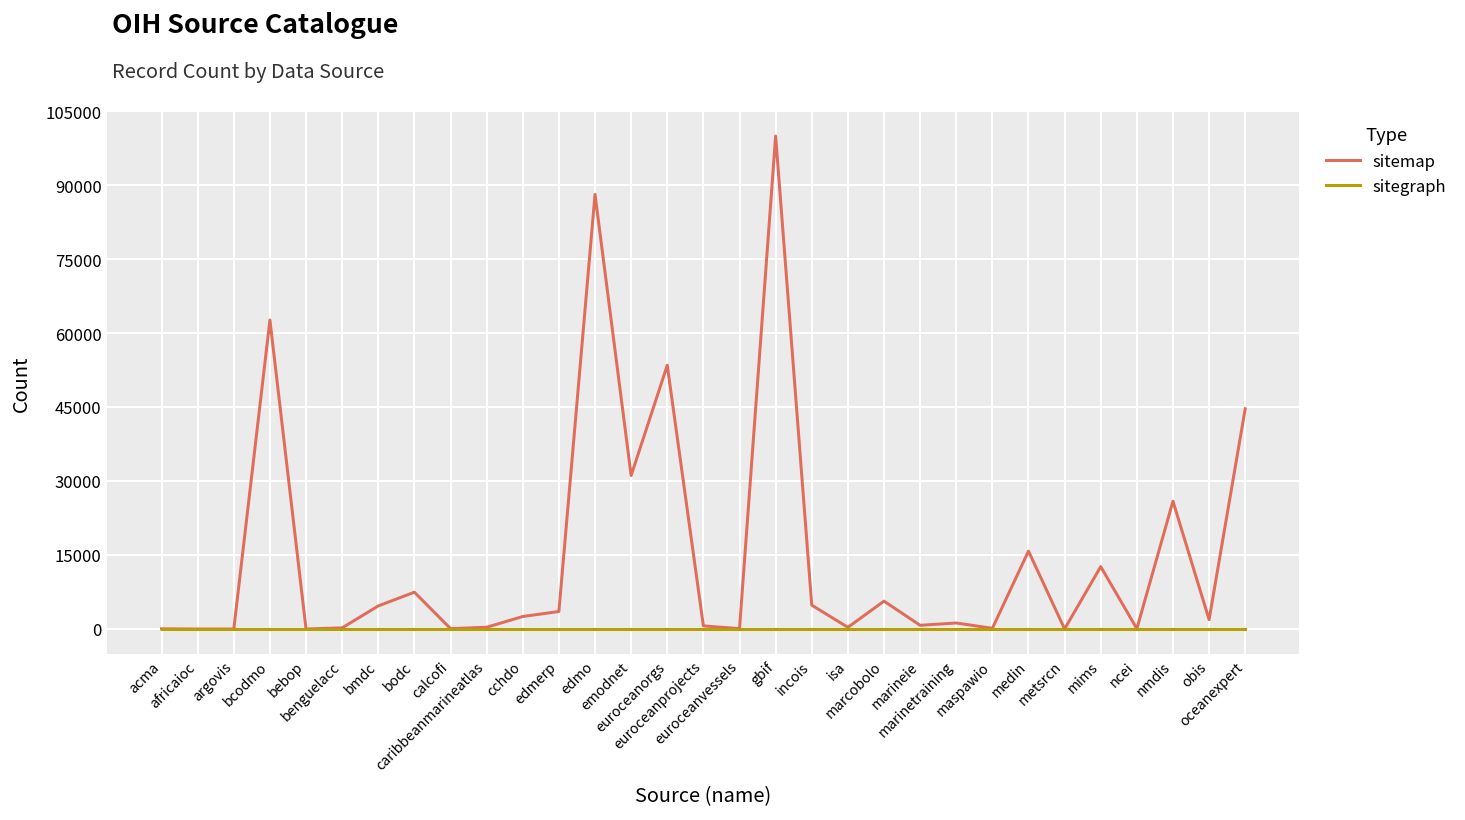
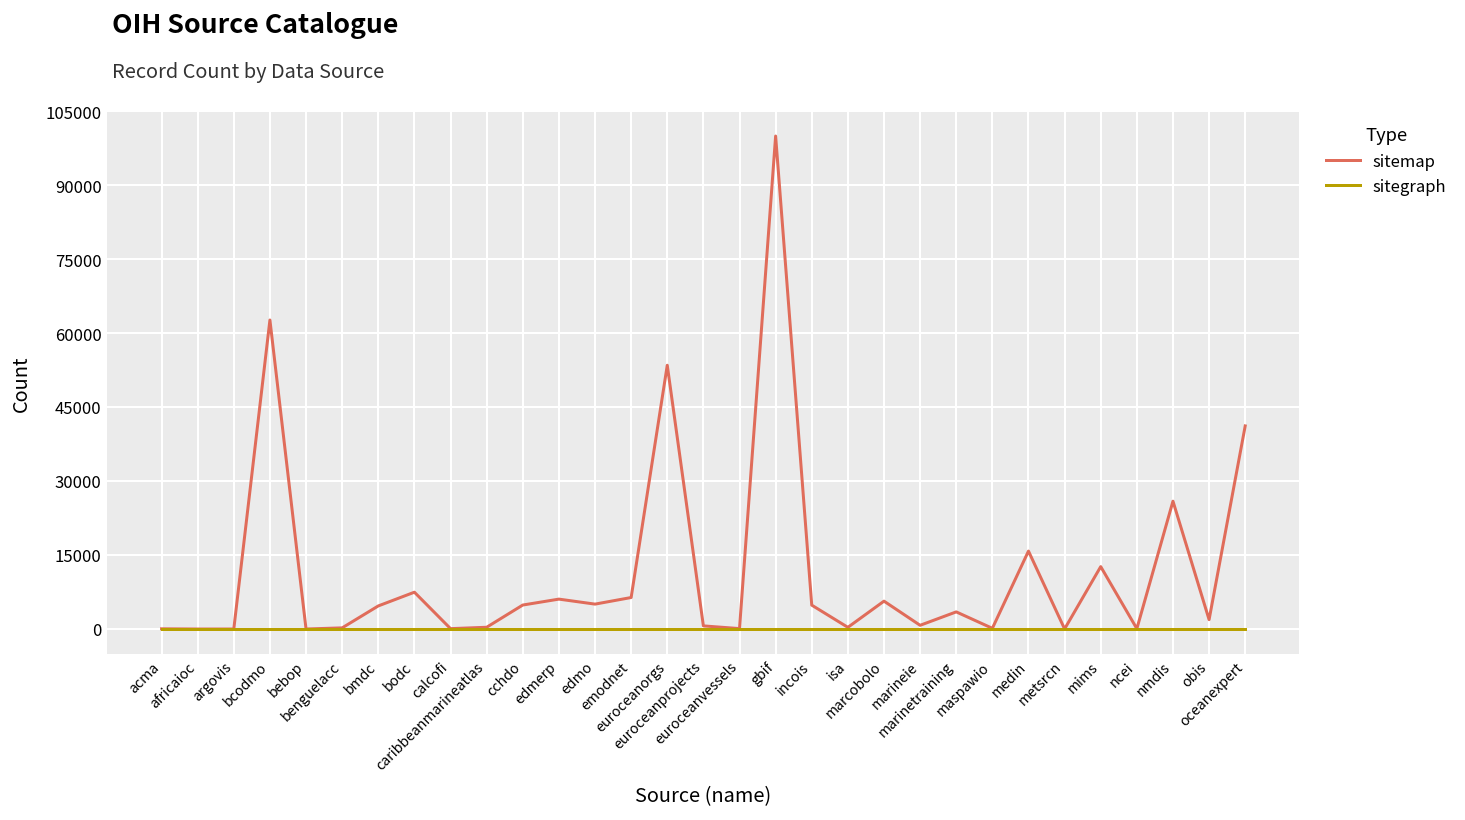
sitemap, cchdo: 3000 -> 5000
sitemap, edmerp: 4000 -> 6000
sitemap, edmo: 88000 -> 5000
sitemap, emodnet: 31000 -> 6000
sitemap, marinetraining: 1000 -> 3000
sitemap, oceanexpert: 45000 -> 41000
